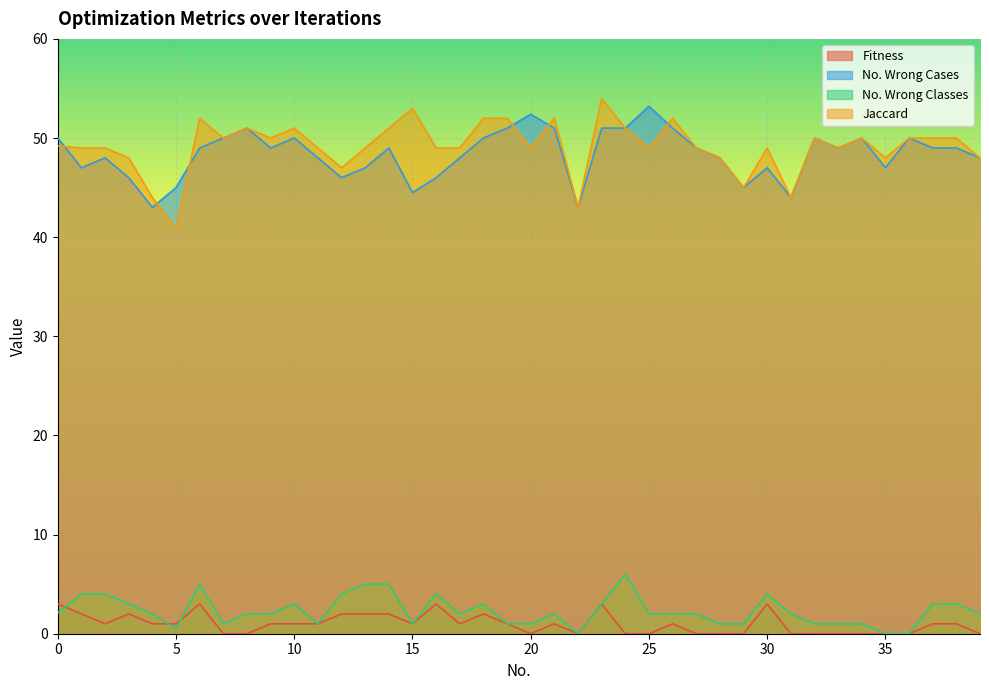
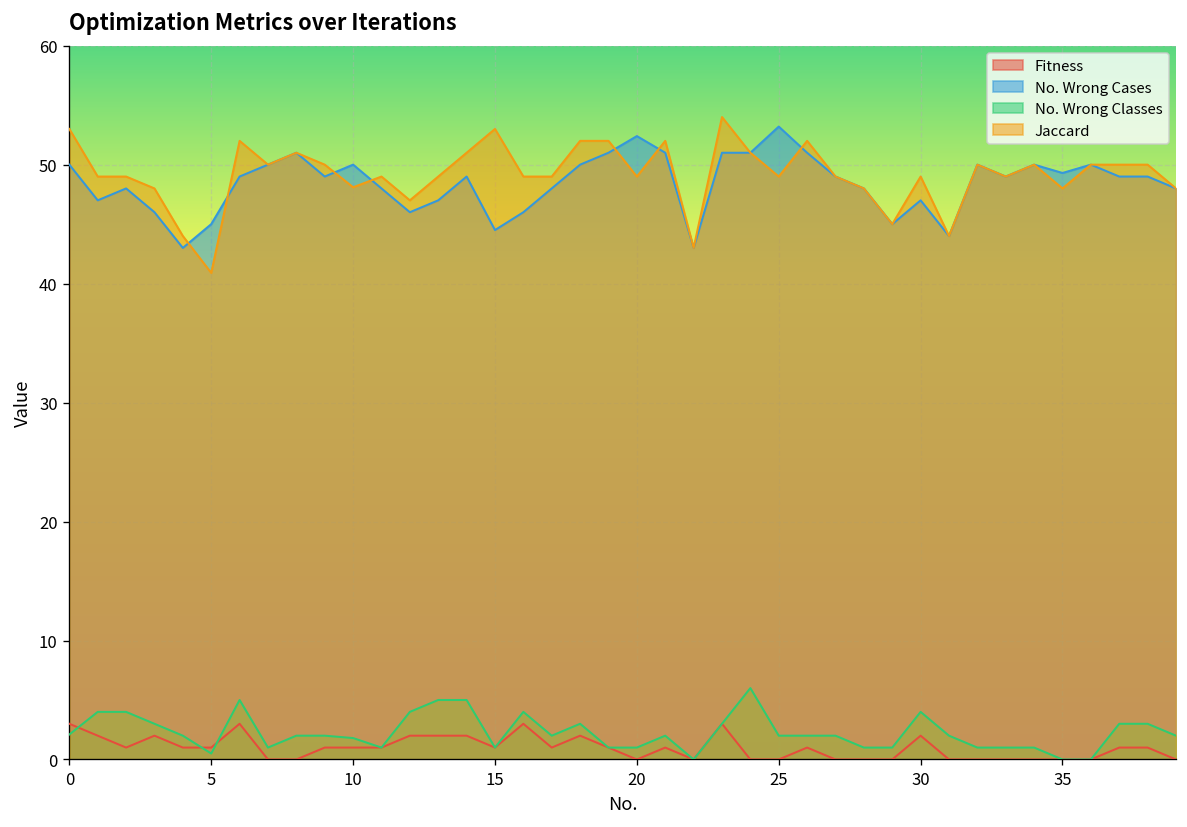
Jaccard, 0: 49 -> 53
No. Wrong Classes, 10: 3 -> 2
Jaccard, 10: 51 -> 48
Fitness, 30: 3 -> 2
No. Wrong Cases, 35: 47 -> 49
